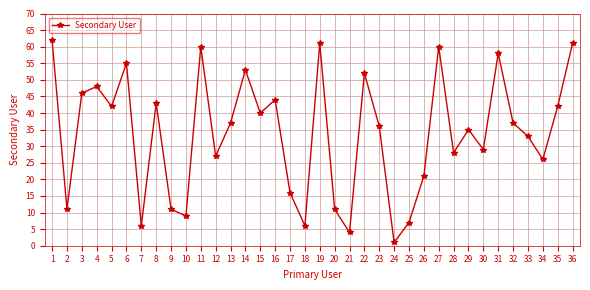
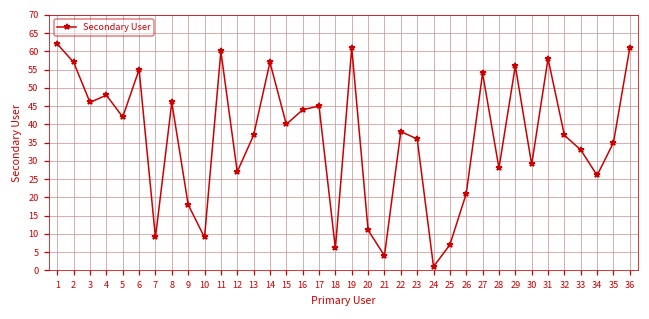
2: 11 -> 57
7: 6 -> 9
8: 43 -> 46
9: 11 -> 18
14: 53 -> 57
17: 16 -> 45
22: 52 -> 38
27: 60 -> 54
29: 35 -> 56
35: 42 -> 35
